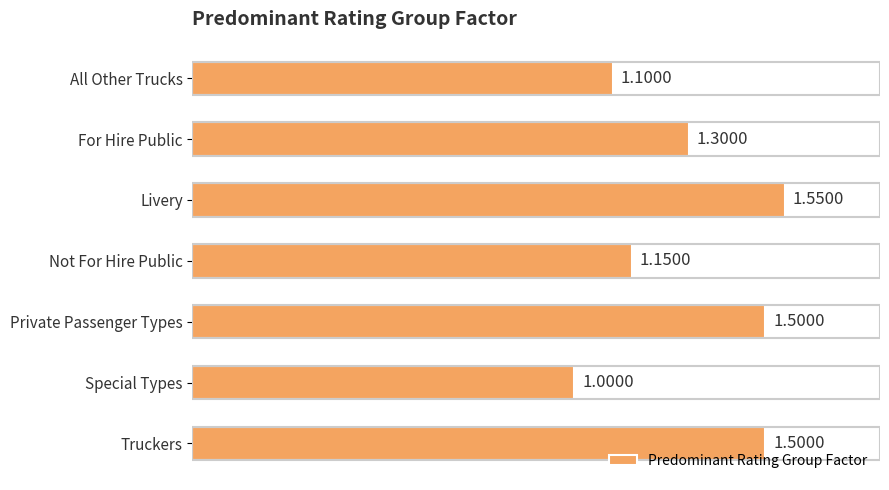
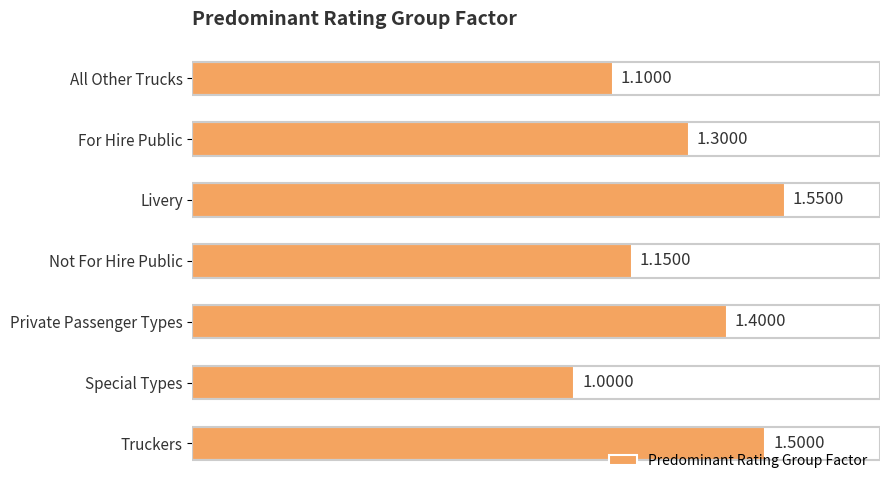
Private Passenger Types: 1.5000 -> 1.4000
